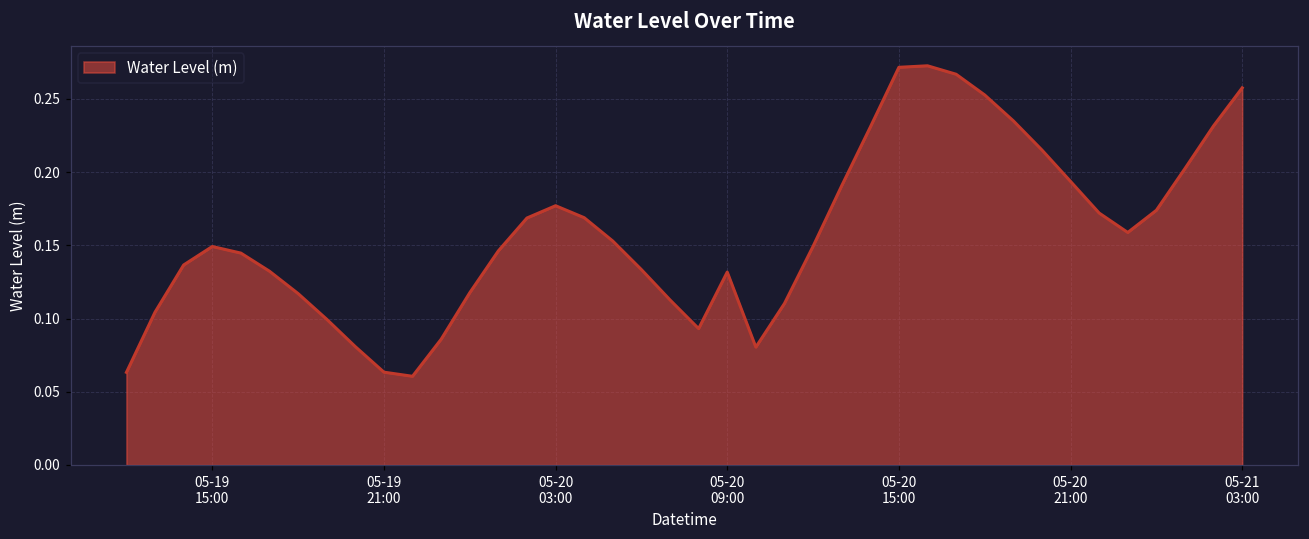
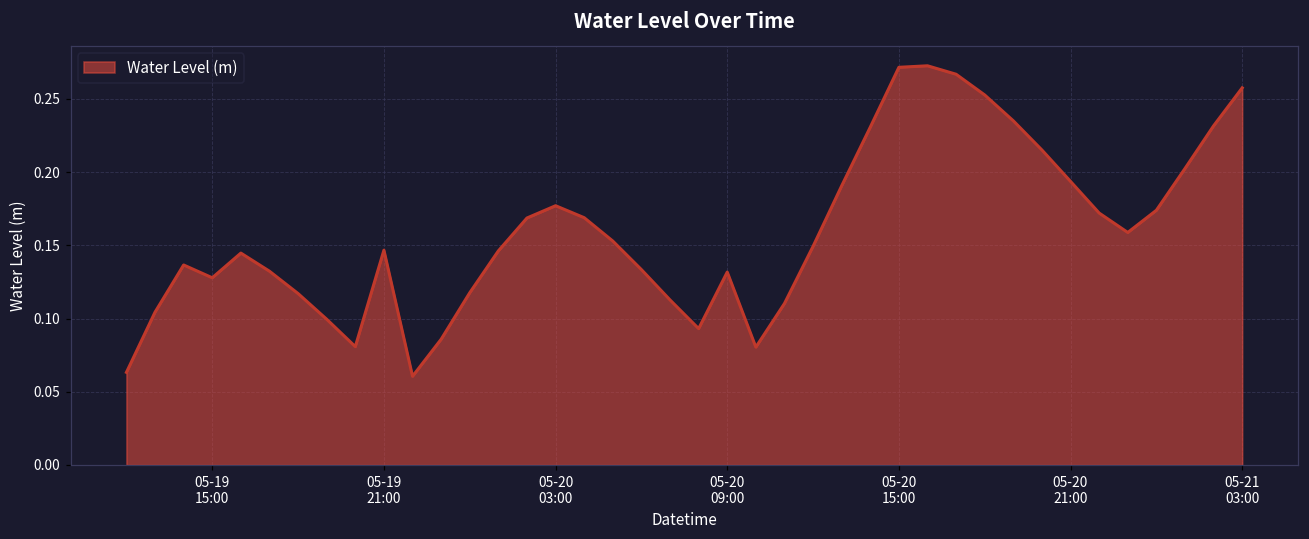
05-19 15:00: 0.149 -> 0.128
05-19 21:00: 0.063 -> 0.147
